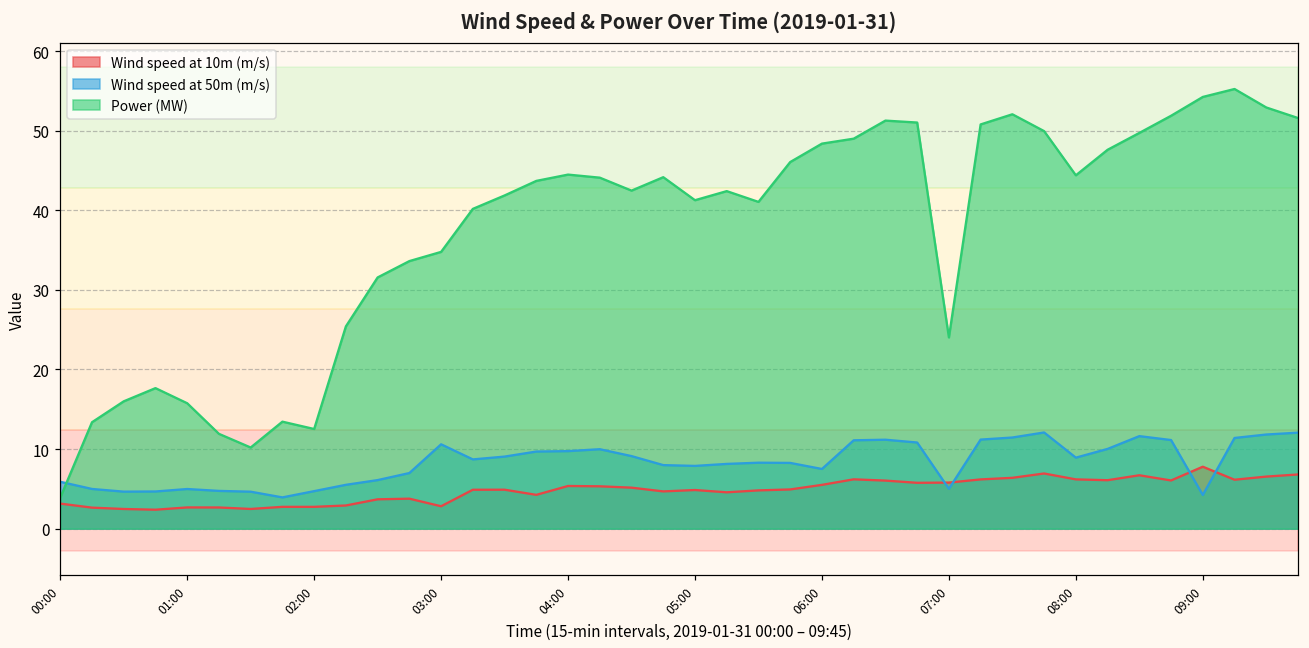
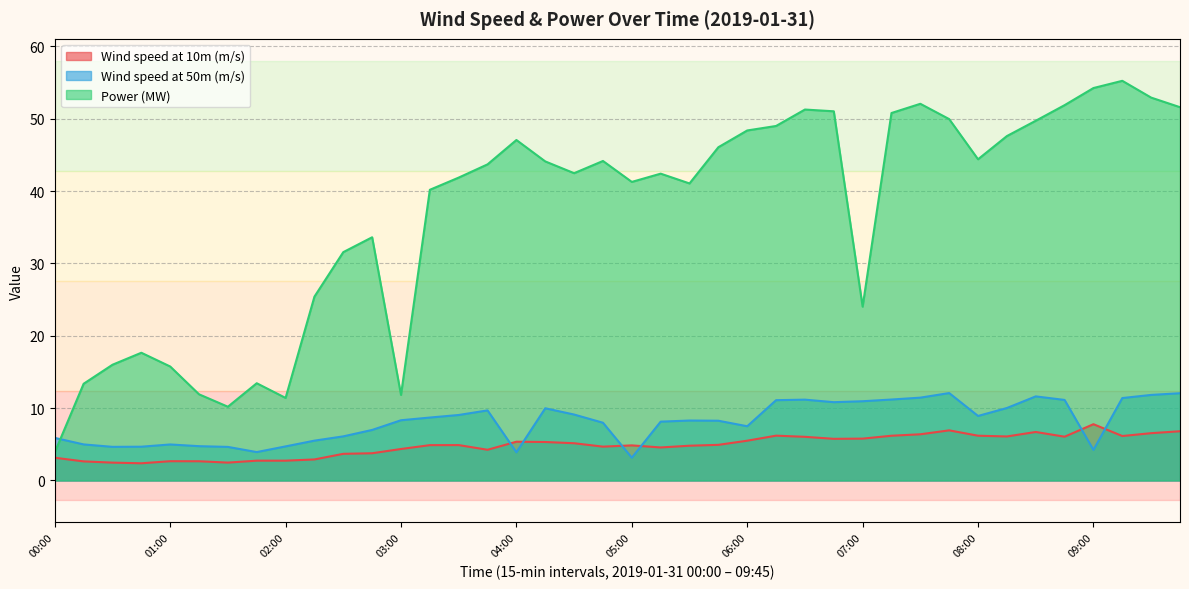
Power (MW), 02:00: 13 -> 11
Wind speed at 10m (m/s), 03:00: 3 -> 4
Wind speed at 50m (m/s), 03:00: 11 -> 8
Power (MW), 03:00: 35 -> 12
Wind speed at 50m (m/s), 04:00: 10 -> 4
Power (MW), 04:00: 44 -> 47
Wind speed at 50m (m/s), 05:00: 8 -> 3
Wind speed at 50m (m/s), 07:00: 5 -> 11
